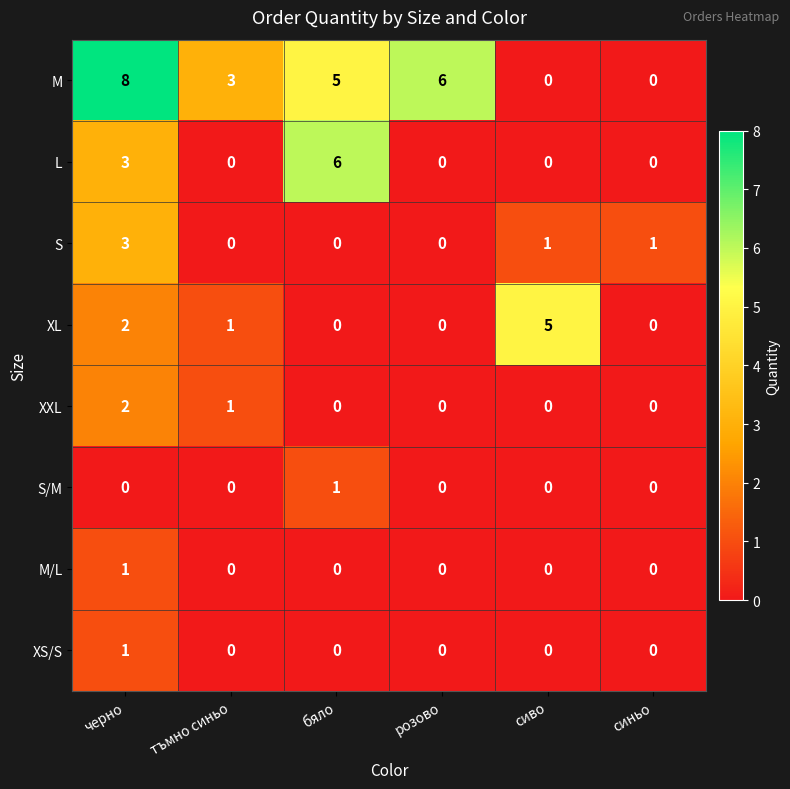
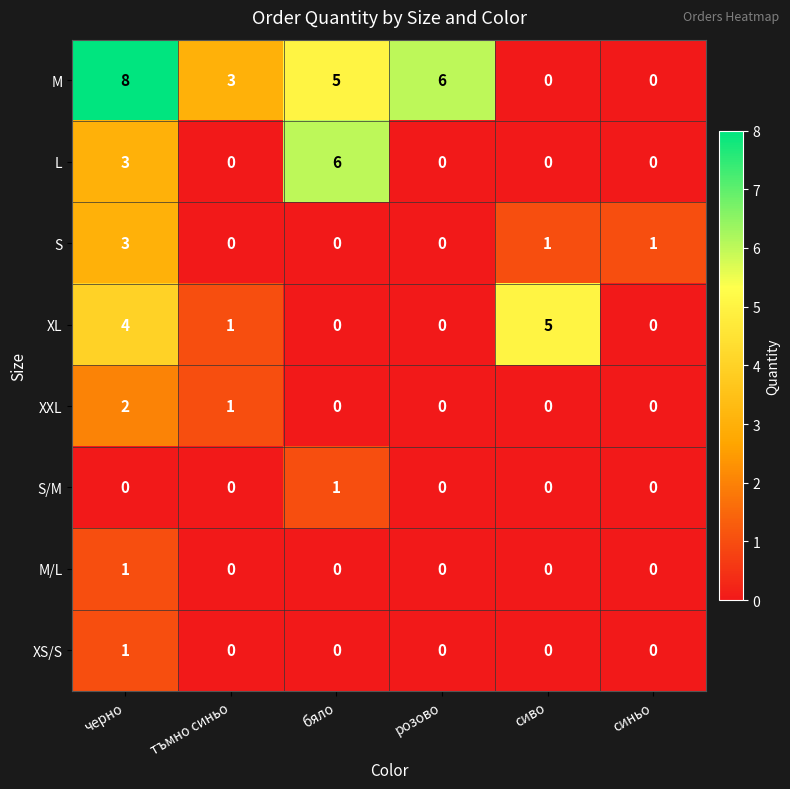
XL, черно: 2 -> 4
